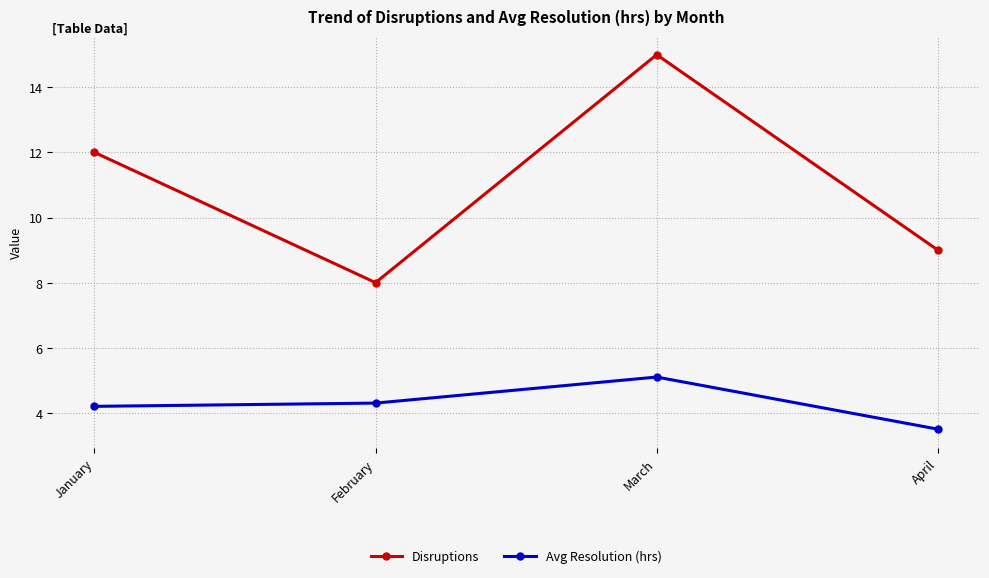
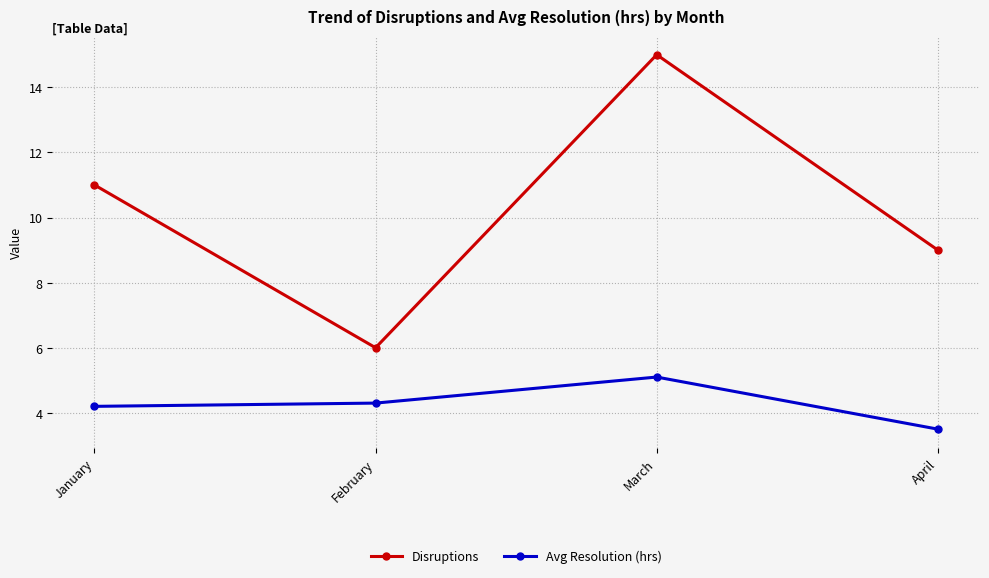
Disruptions, January: 12 -> 11
Disruptions, February: 8 -> 6
